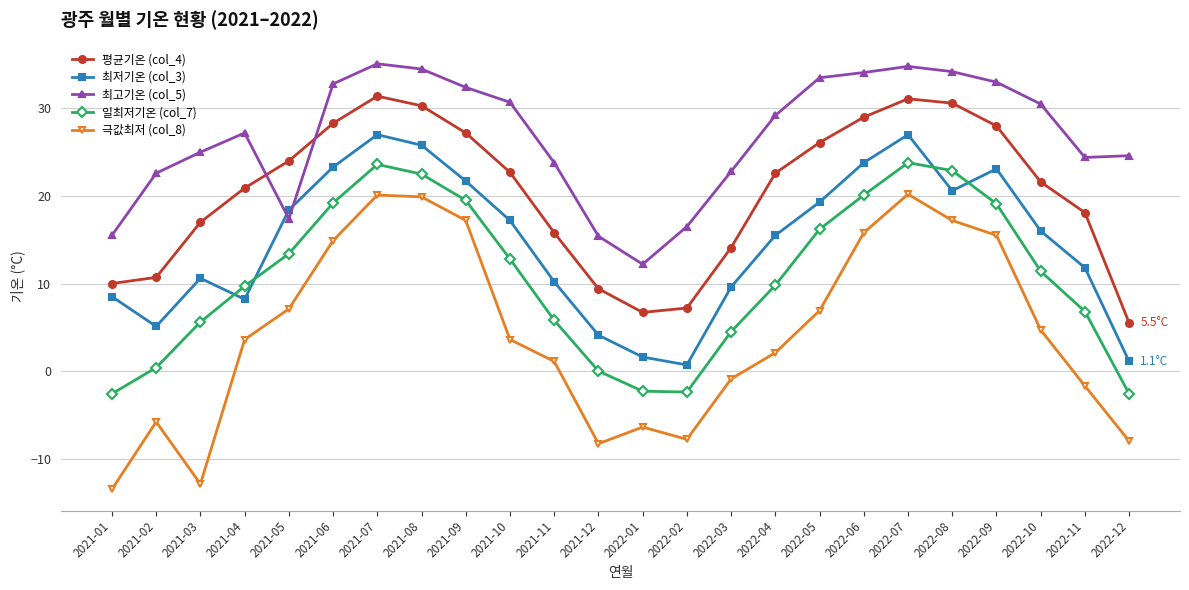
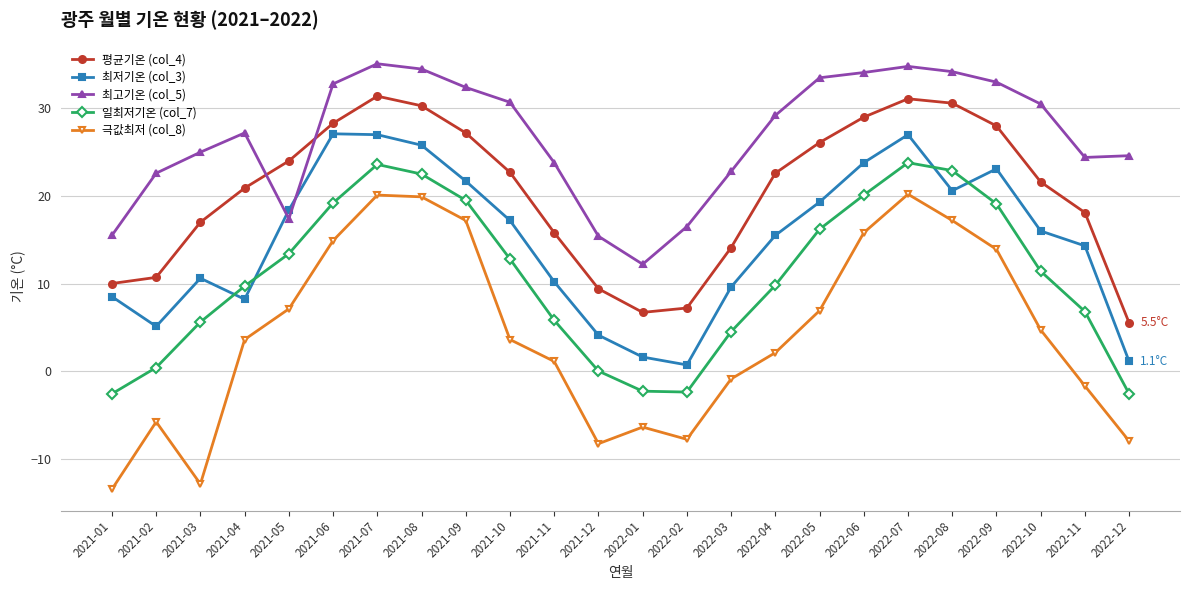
최저기온 (col_3), 2021-06: 23 -> 27
극값최저 (col_8), 2022-09: 16 -> 14
최저기온 (col_3), 2022-11: 12 -> 14
